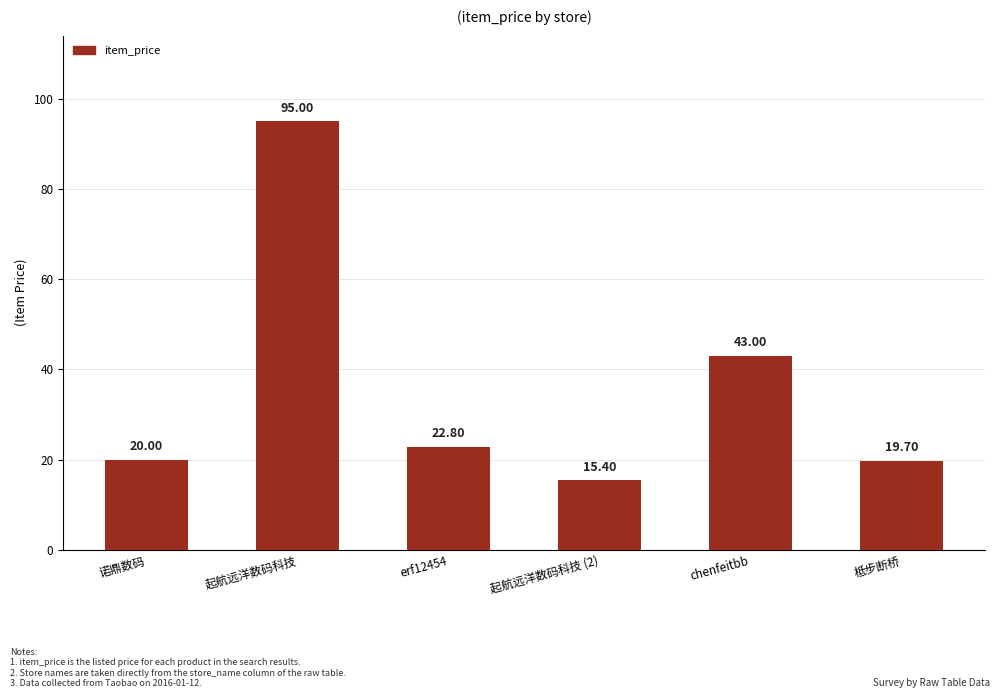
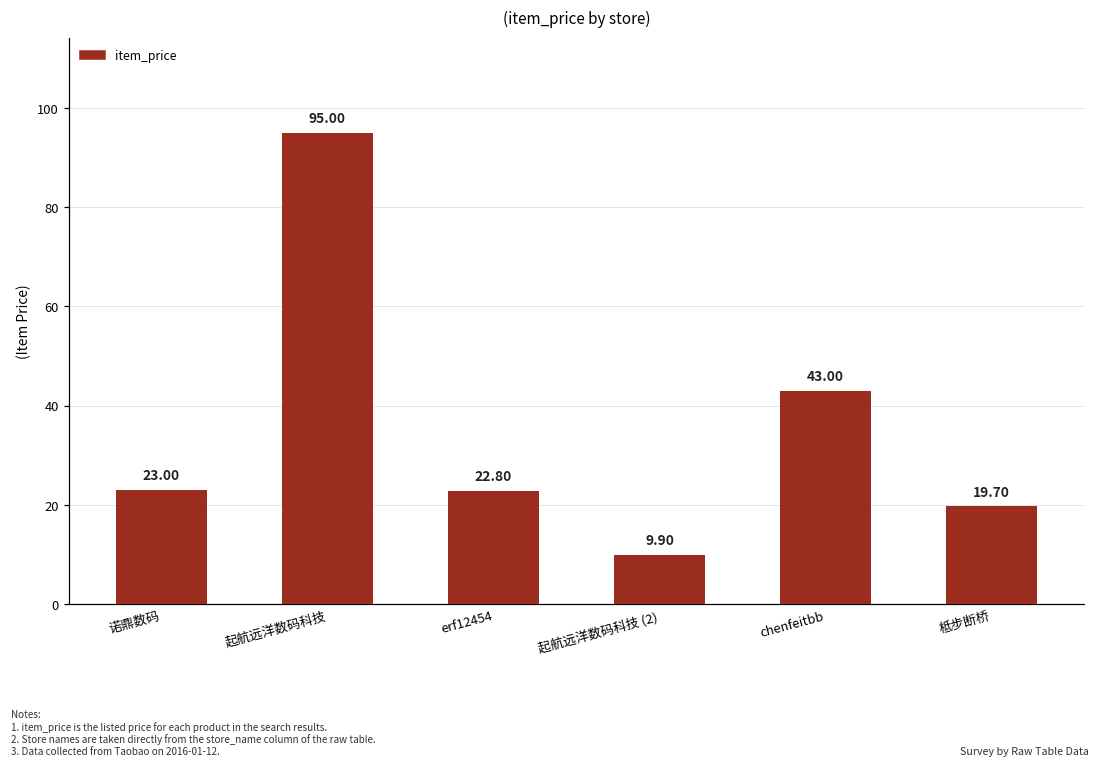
诺鼎数码: 20.00 -> 23.00
起航远洋数码科技 (2): 15.40 -> 9.90
